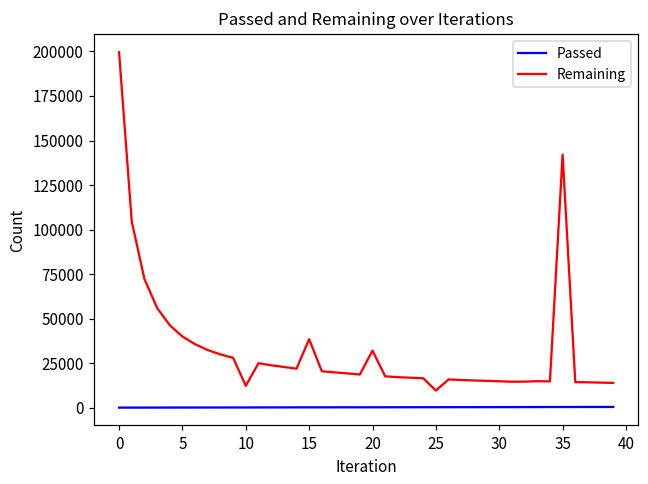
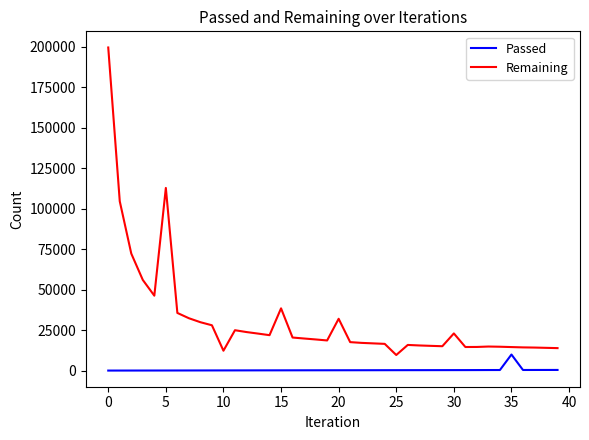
Remaining, 5: 40000 -> 113000
Remaining, 30: 15000 -> 23000
Passed, 35: 1000 -> 10000
Remaining, 35: 142000 -> 15000
